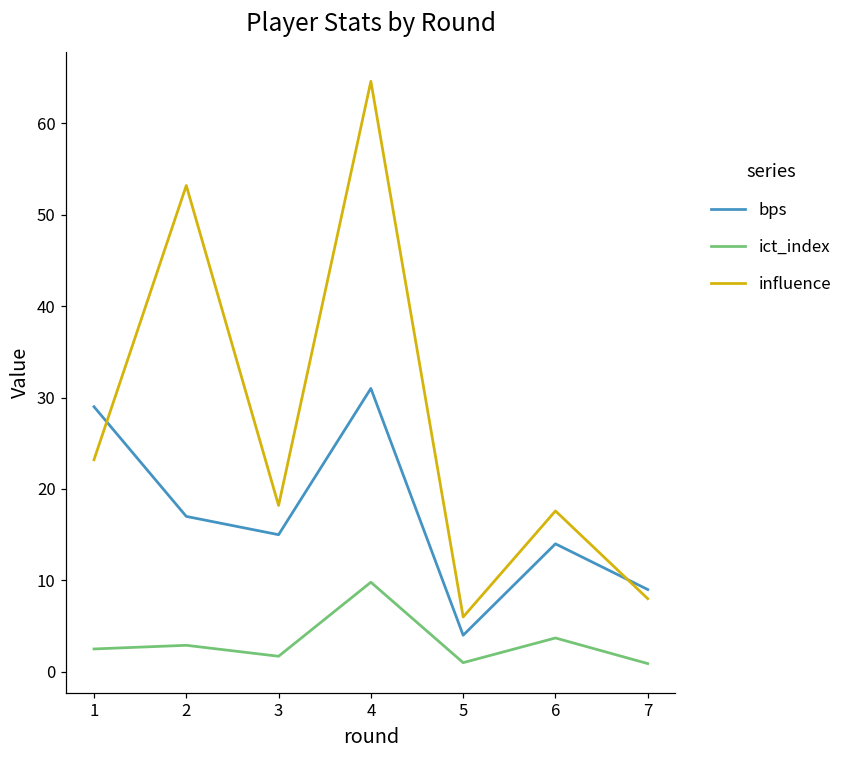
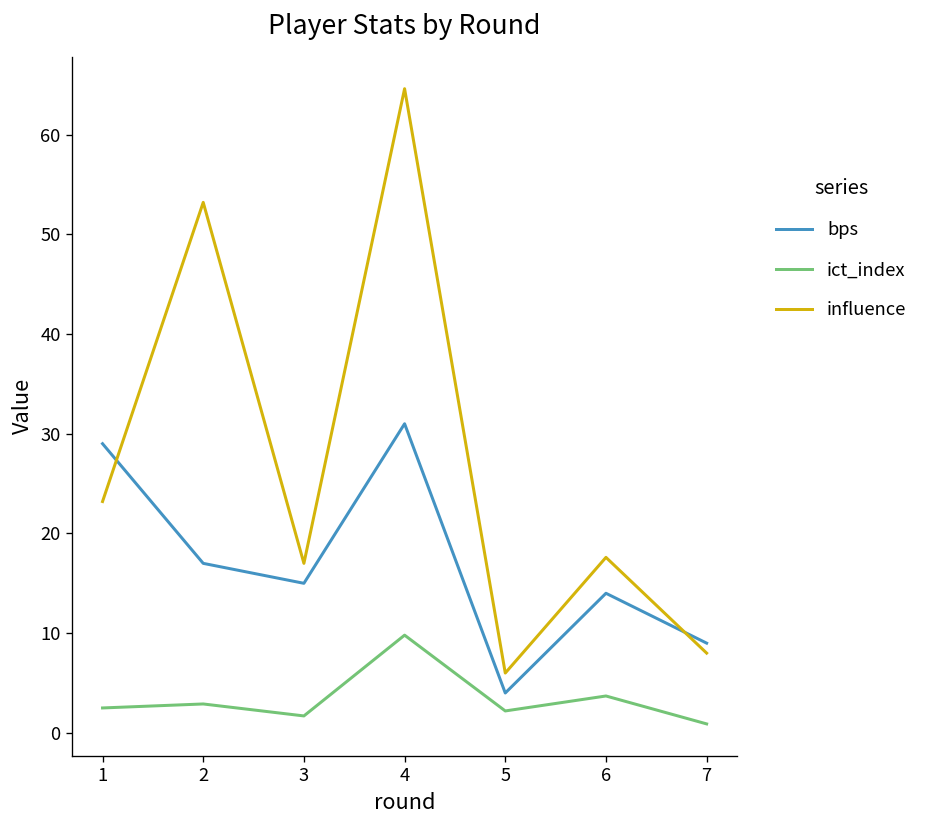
influence, 3: 18 -> 17
ict_index, 5: 1 -> 2
